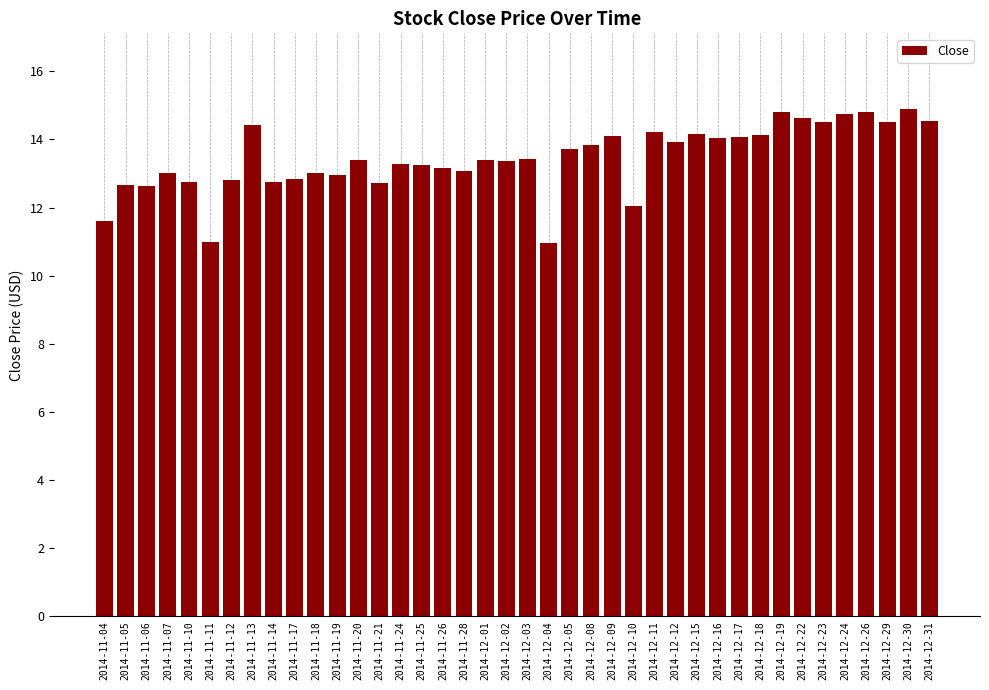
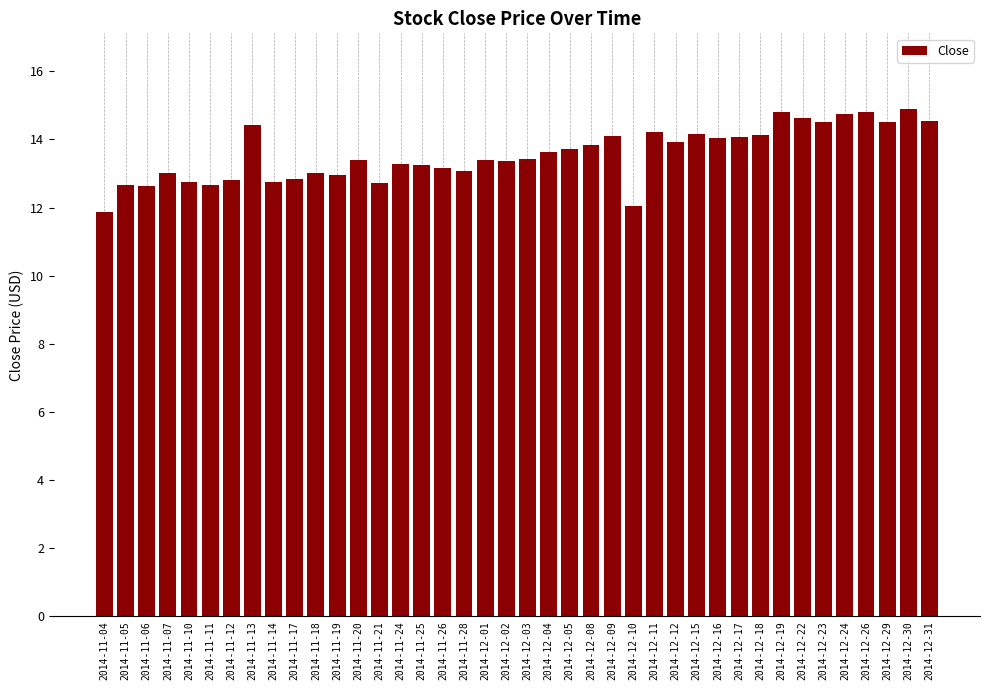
2014-11-04: 11.6 -> 11.9
2014-11-11: 11.0 -> 12.7
2014-12-04: 11.0 -> 13.6
